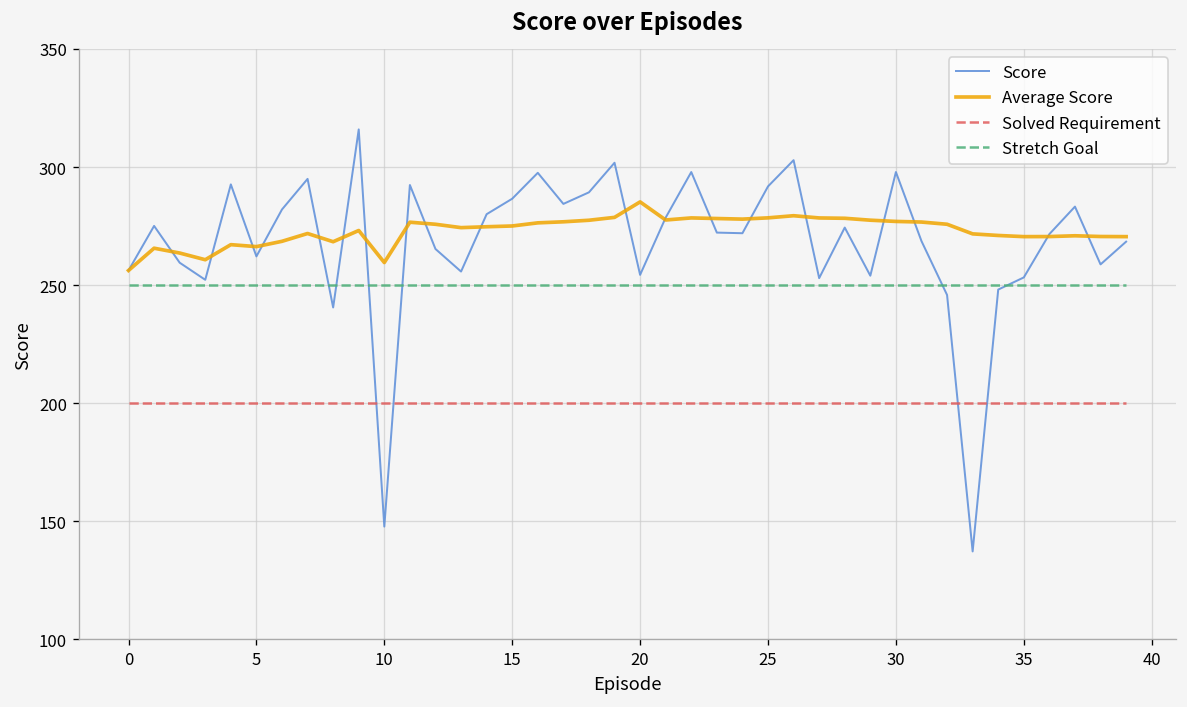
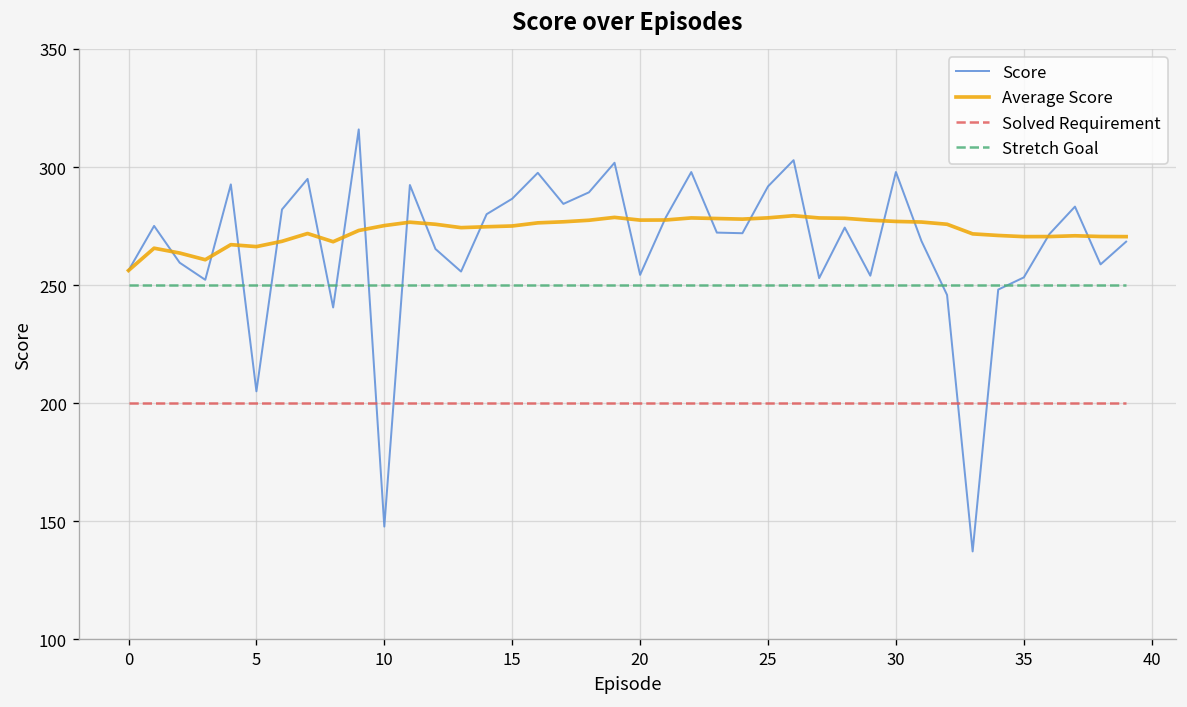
Score, 5: 262 -> 205
Average Score, 10: 260 -> 275
Average Score, 20: 285 -> 278
